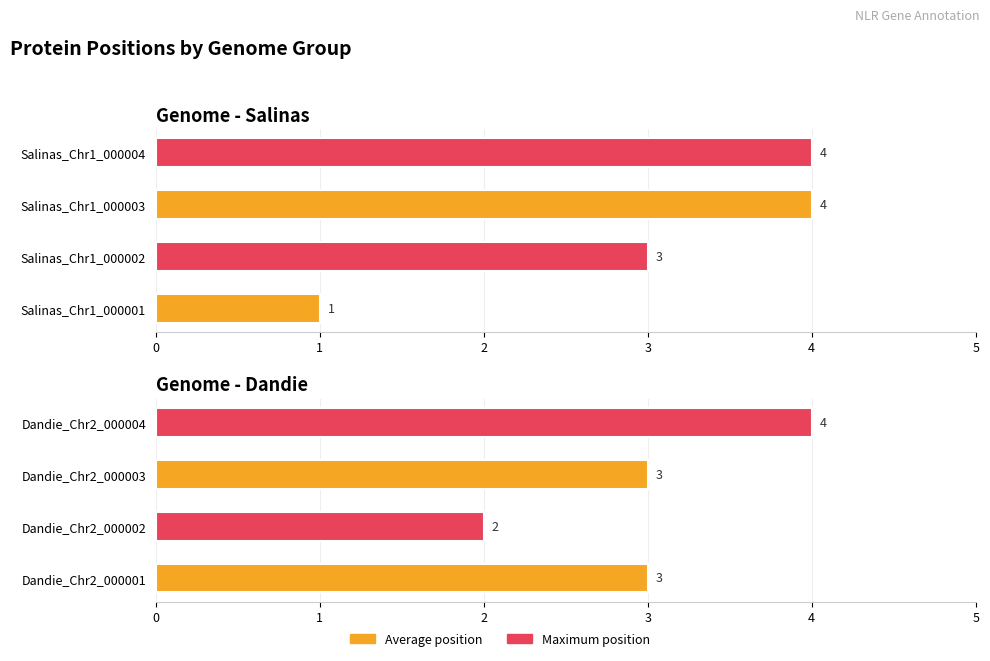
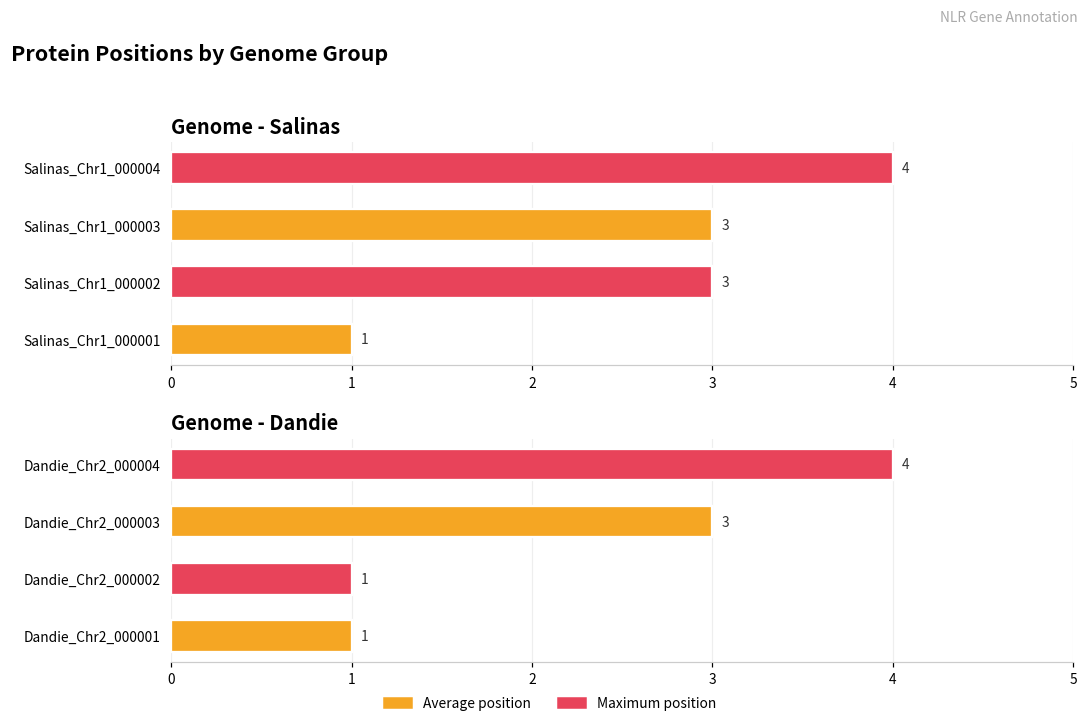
Genome - Salinas, Salinas_Chr1_000003: 4 -> 3
Genome - Dandie, Dandie_Chr2_000002: 2 -> 1
Genome - Dandie, Dandie_Chr2_000001: 3 -> 1
